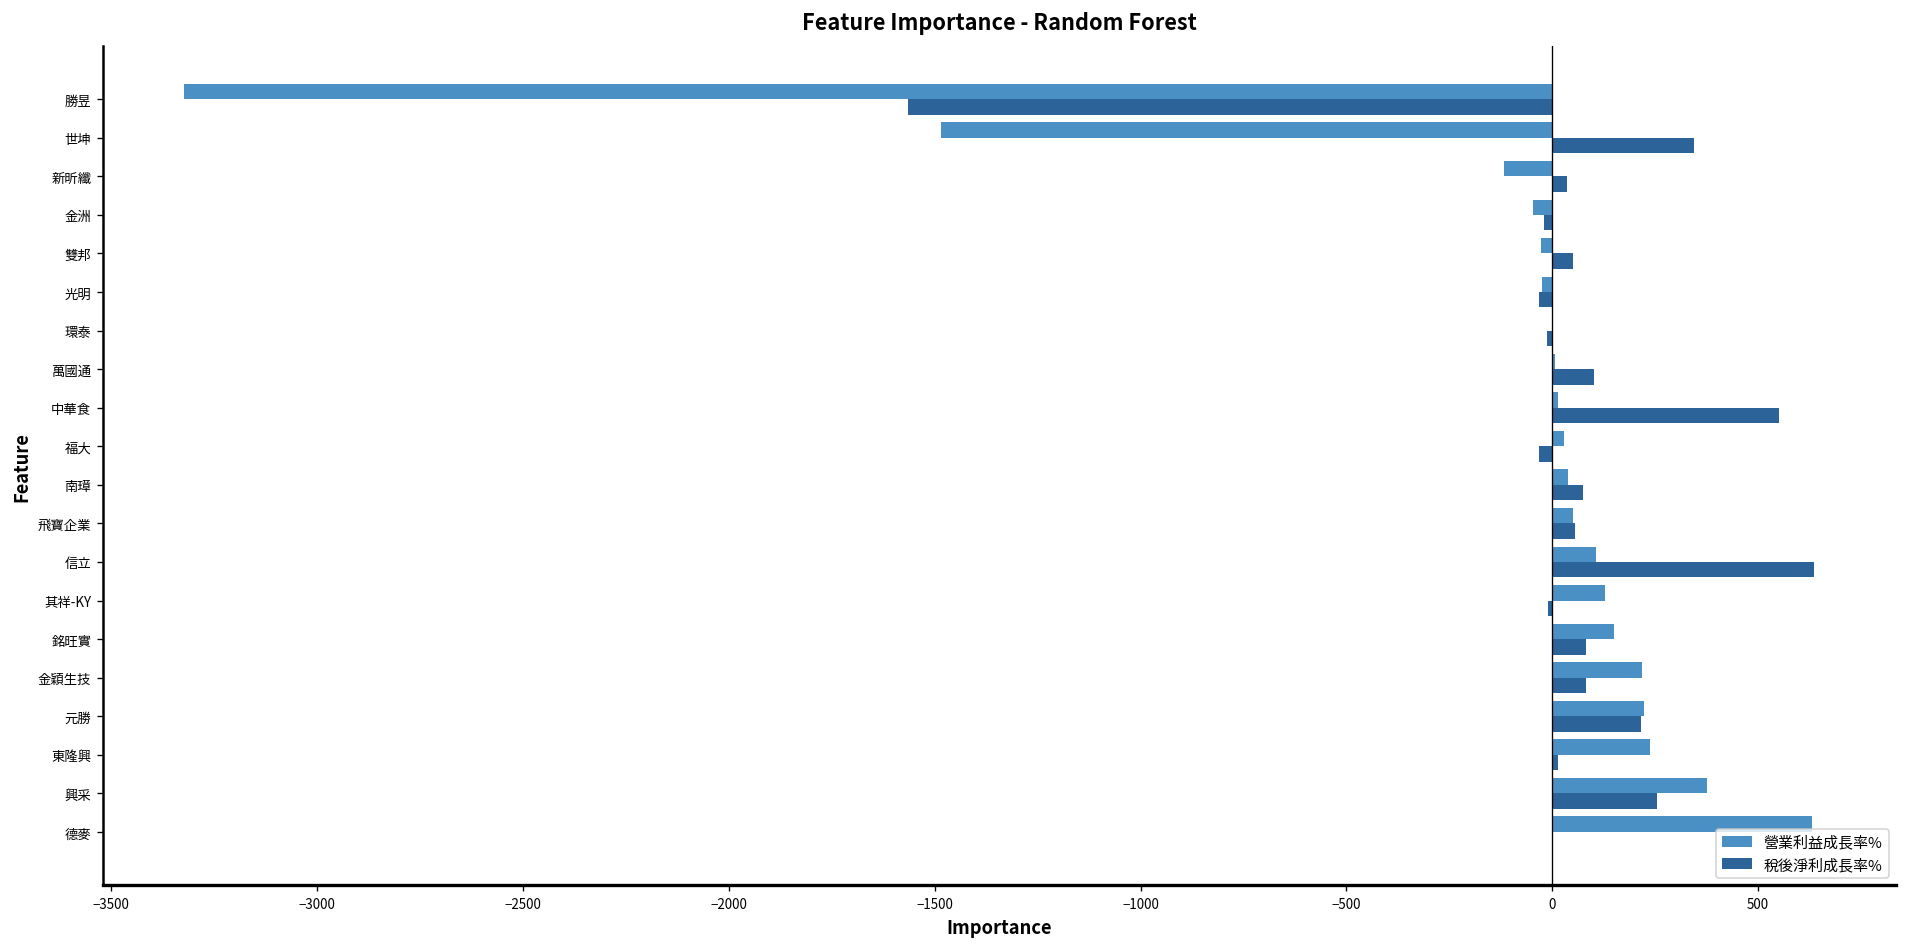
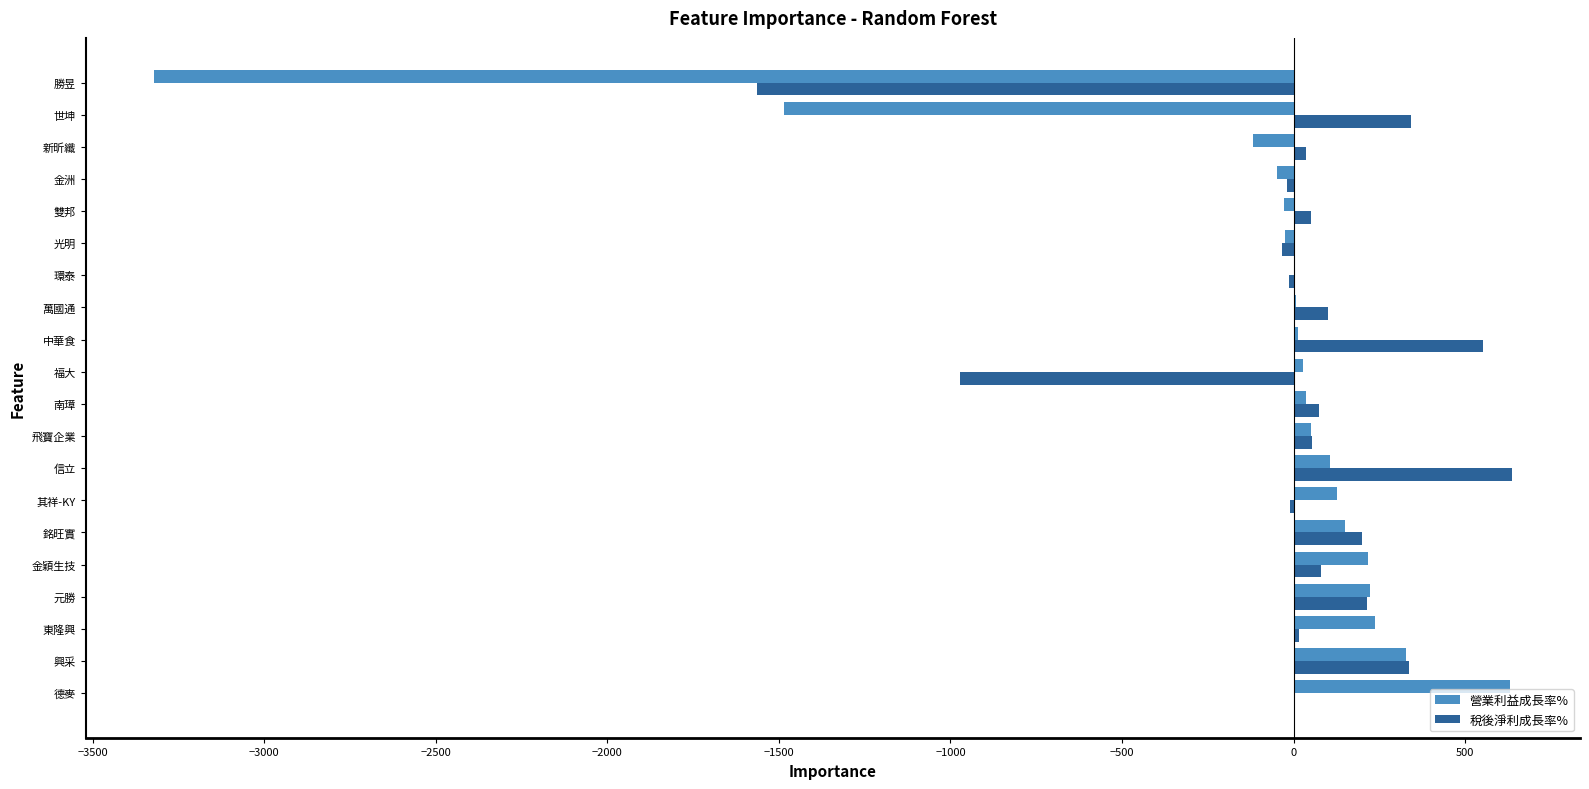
稅後淨利成長率%, 福大: -30 -> -970
稅後淨利成長率%, 銘旺實: 80 -> 200
營業利益成長率%, 興采: 380 -> 330
稅後淨利成長率%, 興采: 250 -> 340
